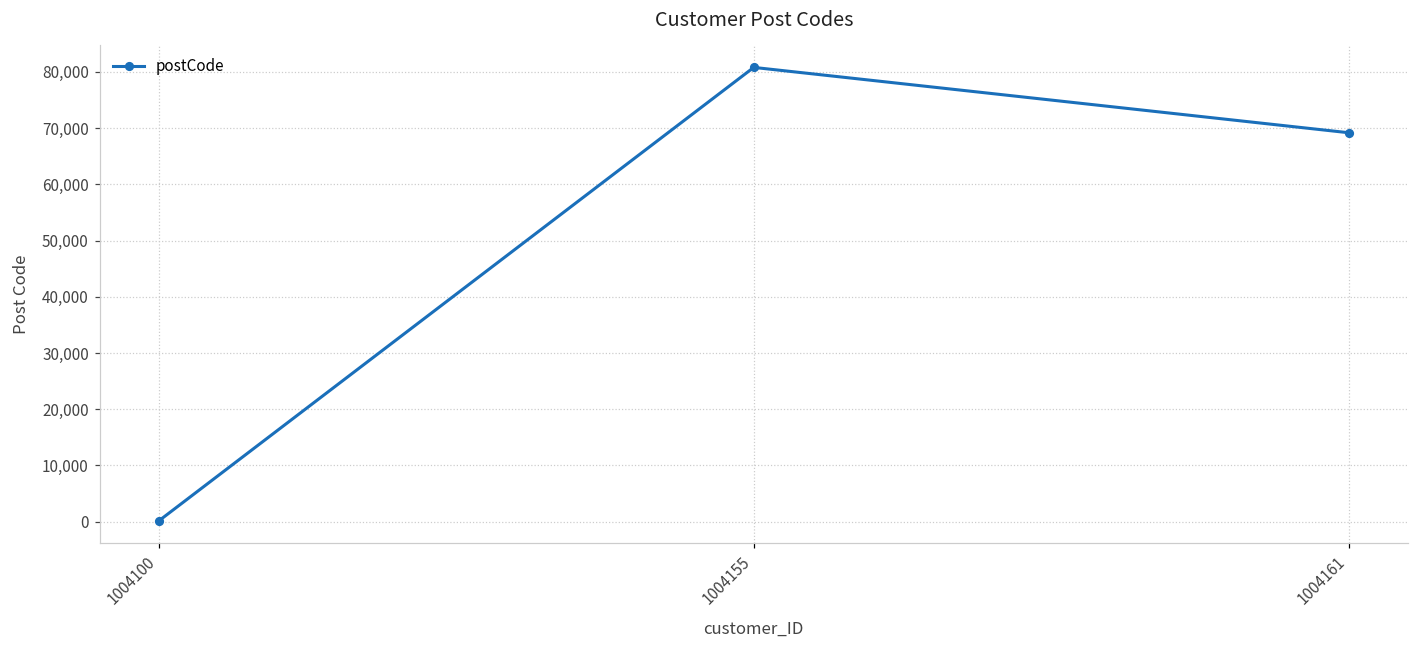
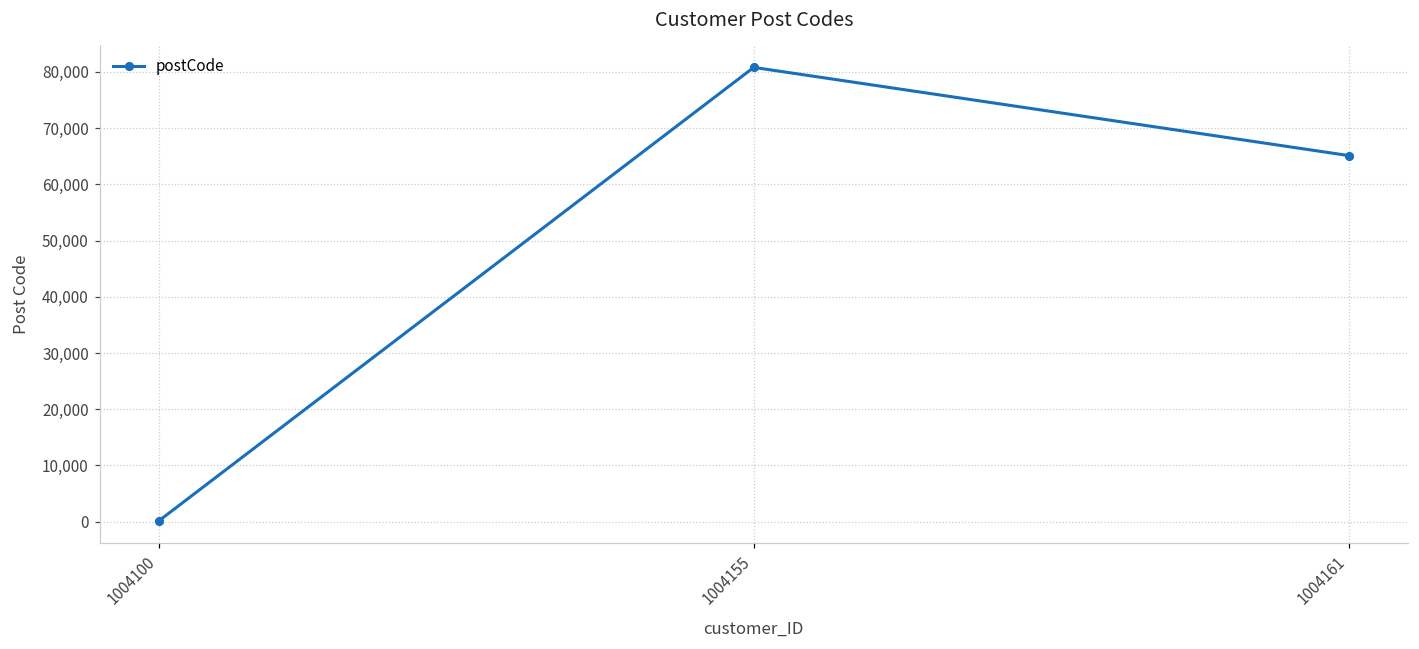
1004161: 69,000 -> 65,000
